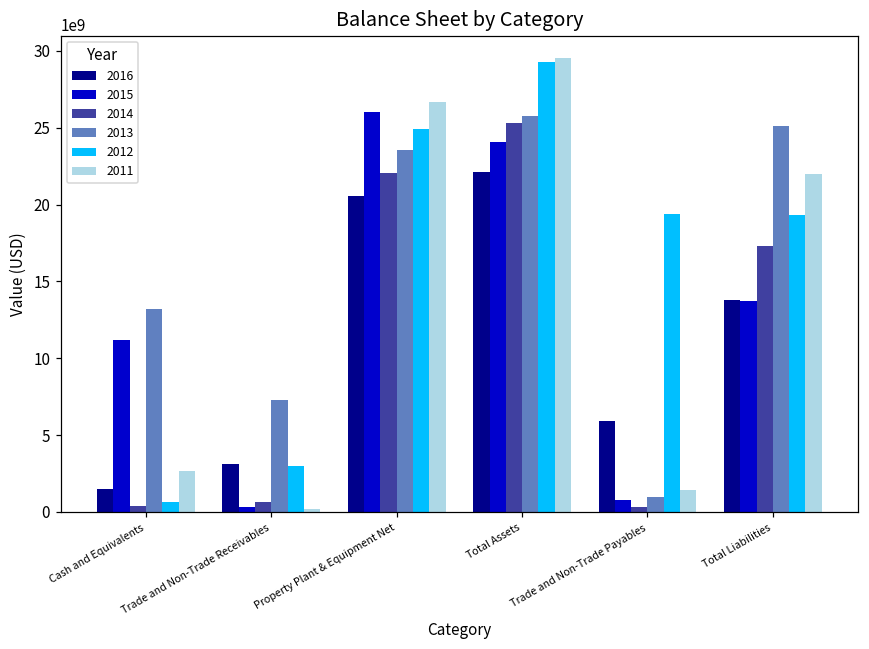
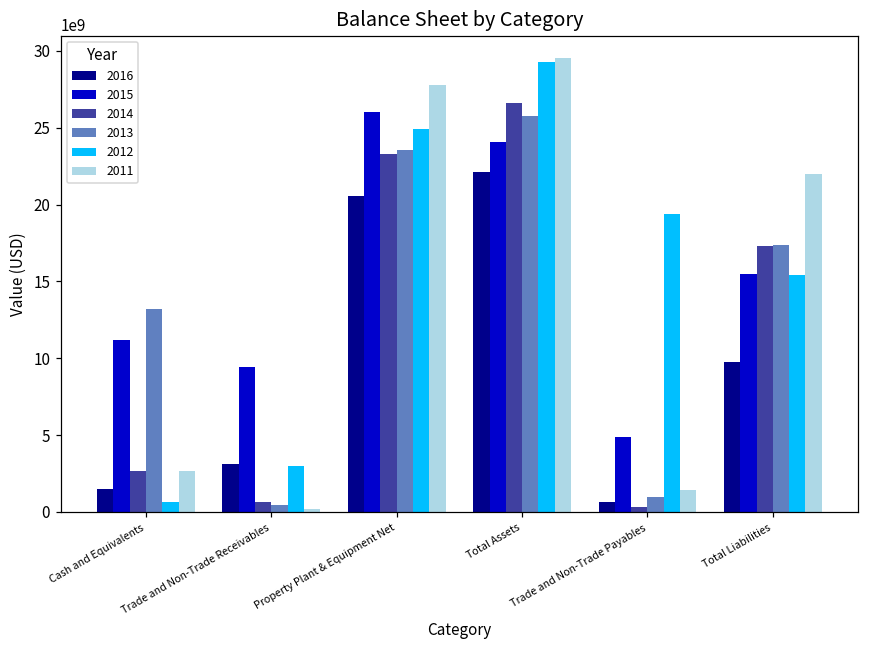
2014, Cash and Equivalents: 400000000 -> 2700000000
2015, Trade and Non-Trade Receivables: 300000000 -> 9400000000
2013, Trade and Non-Trade Receivables: 7300000000 -> 500000000
2014, Property Plant & Equipment Net: 22100000000 -> 23300000000
2011, Property Plant & Equipment Net: 26700000000 -> 27800000000
2014, Total Assets: 25300000000 -> 26600000000
2016, Trade and Non-Trade Payables: 5900000000 -> 700000000
2015, Trade and Non-Trade Payables: 800000000 -> 4900000000
2016, Total Liabilities: 13800000000 -> 9800000000
2015, Total Liabilities: 13700000000 -> 15500000000
2013, Total Liabilities: 25100000000 -> 17300000000
2012, Total Liabilities: 19300000000 -> 15400000000
